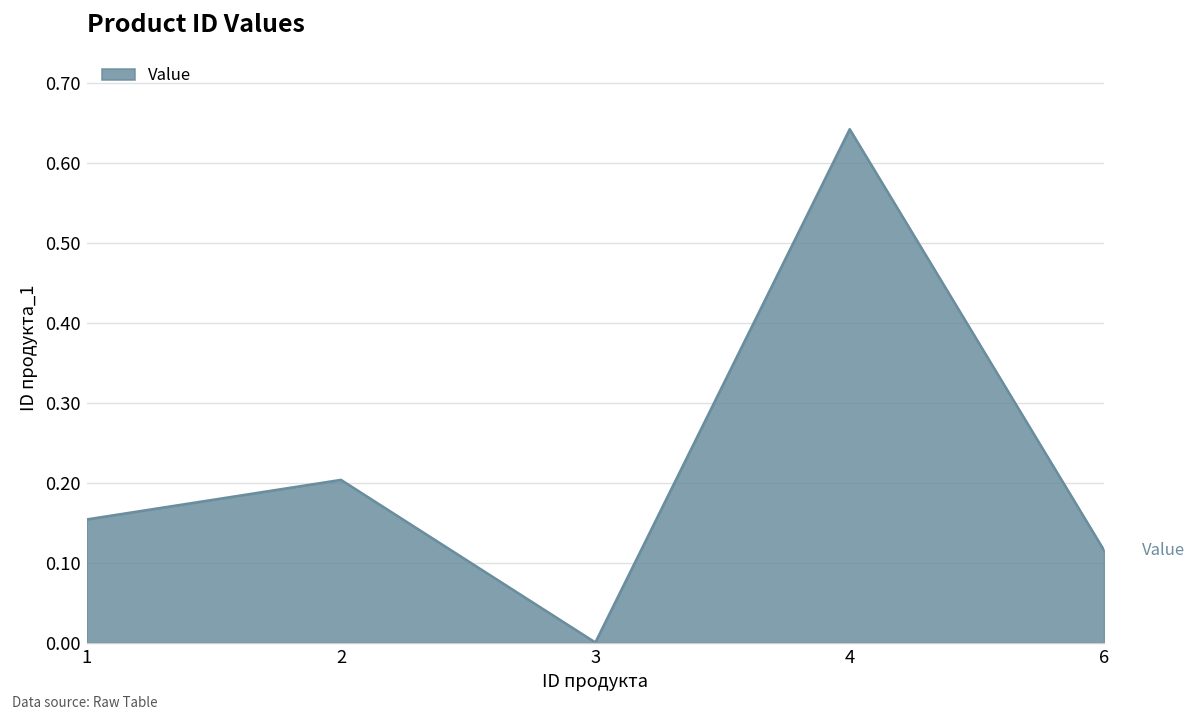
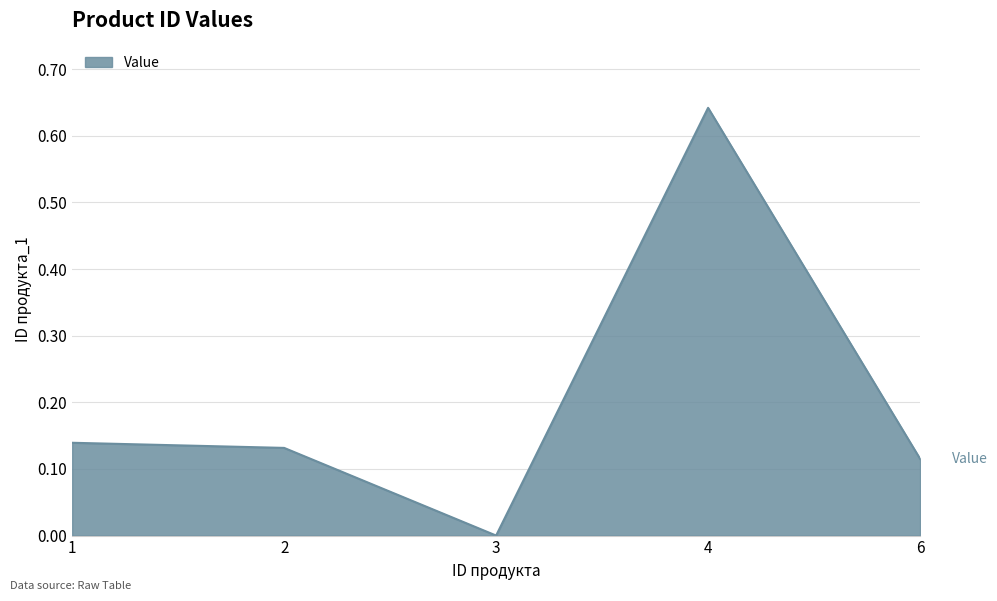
1: 0.15 -> 0.14
2: 0.20 -> 0.13
